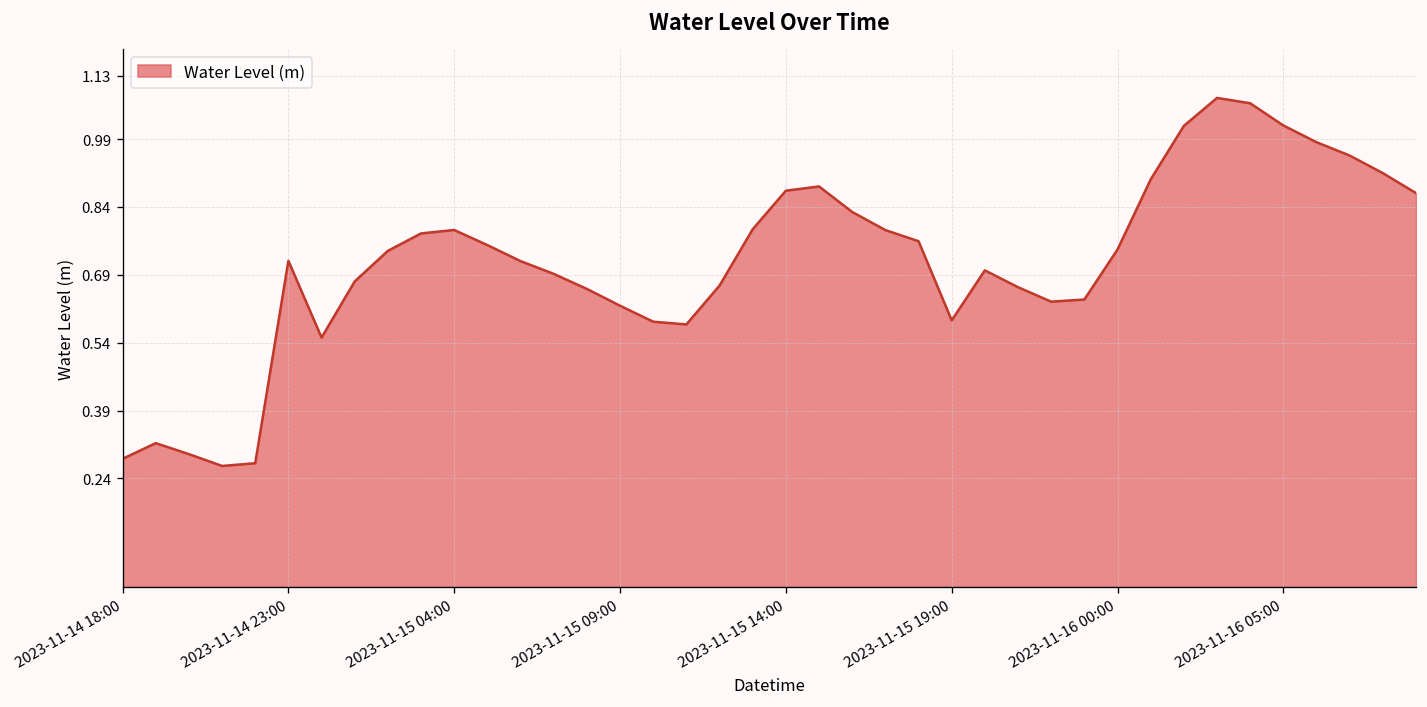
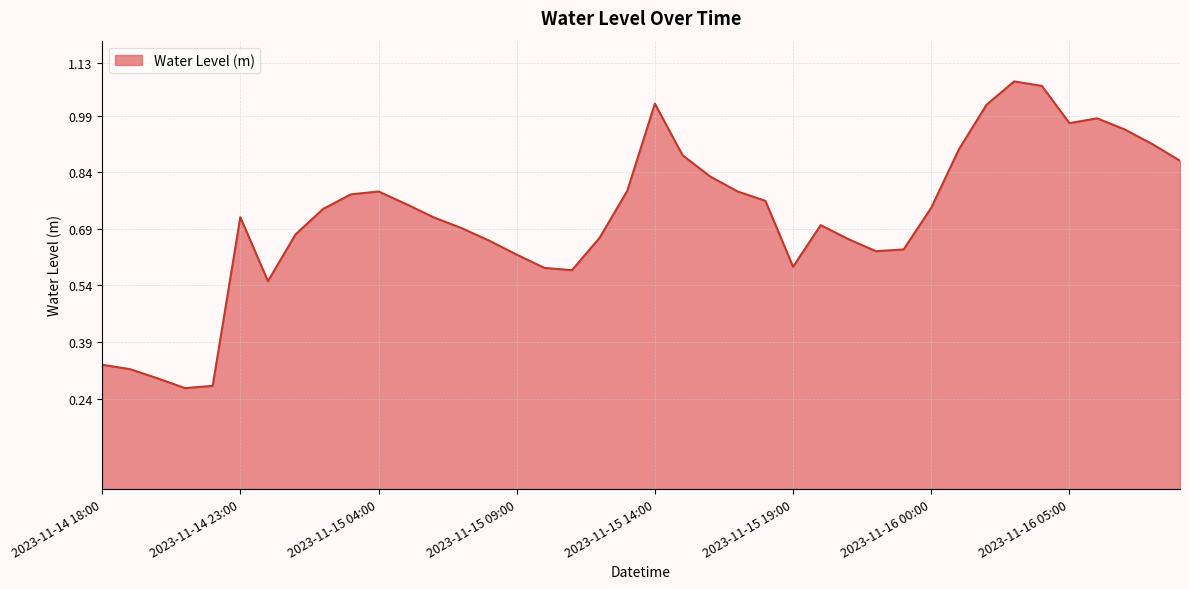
2023-11-14 18:00: 0.28 -> 0.33
2023-11-15 14:00: 0.88 -> 1.02
2023-11-16 05:00: 1.02 -> 0.97
